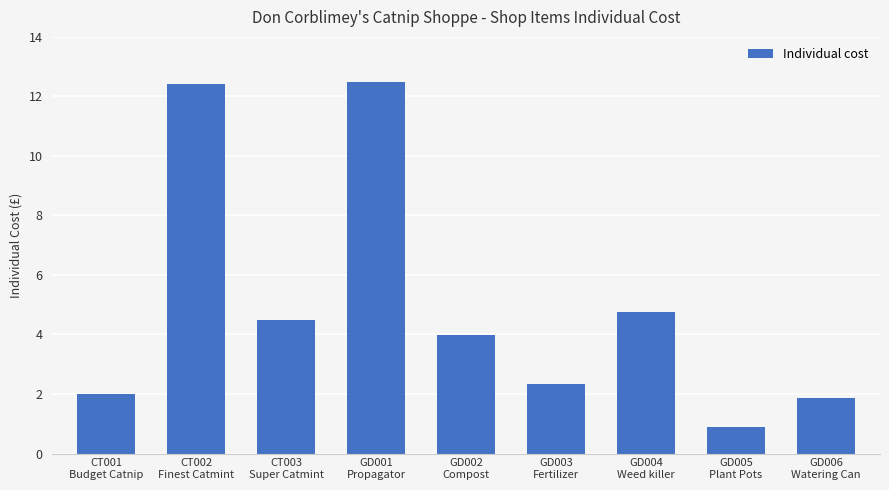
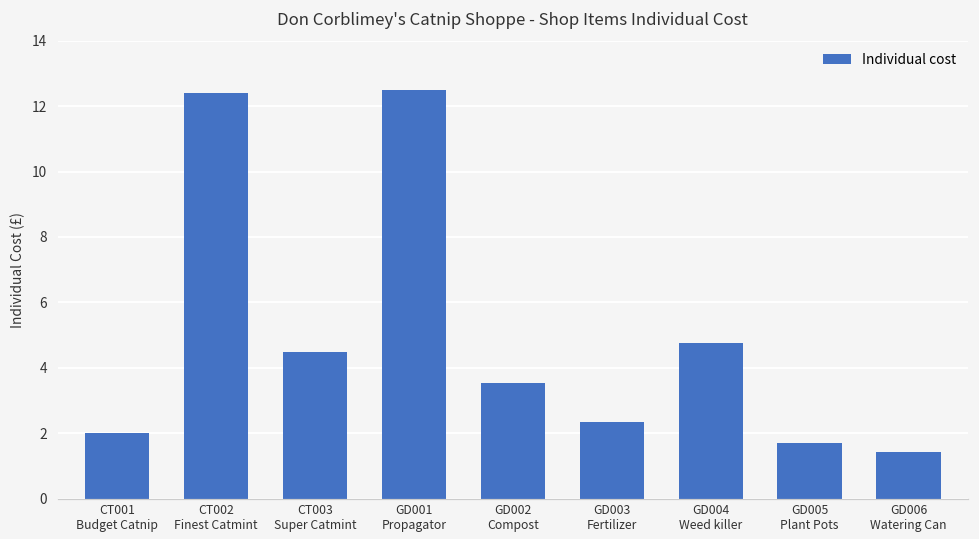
GD002 Compost: 4.0 -> 3.5
GD005 Plant Pots: 0.9 -> 1.7
GD006 Watering Can: 1.9 -> 1.4
